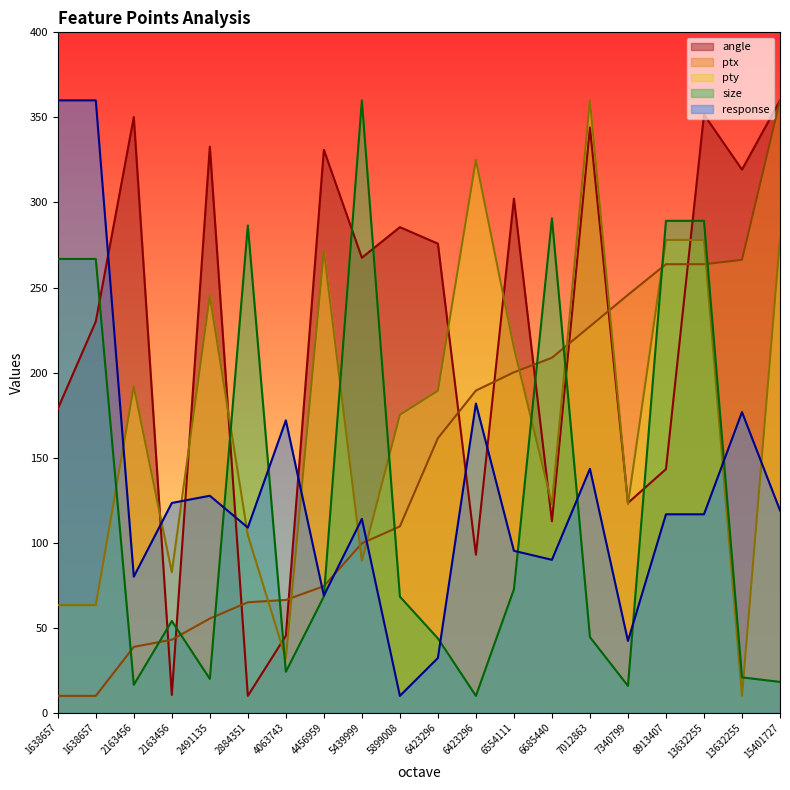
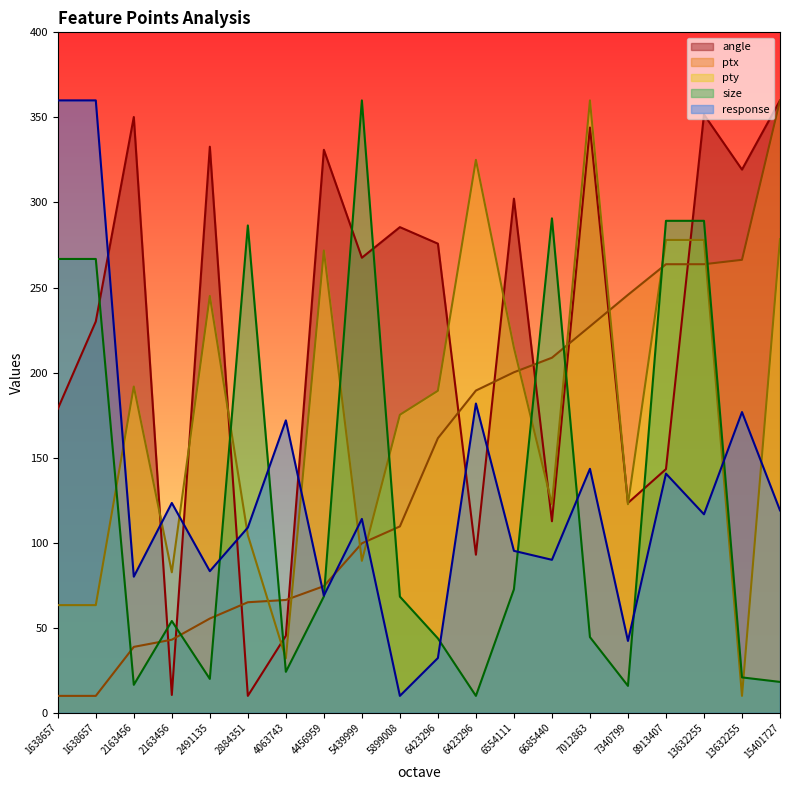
response, 2491135: 128 -> 83
response, 8913407: 117 -> 141
